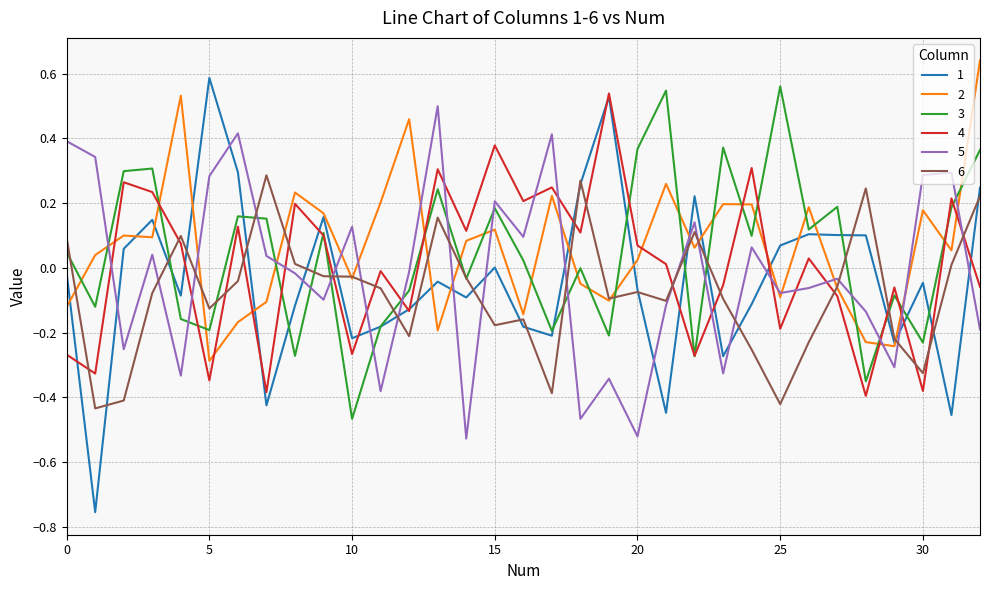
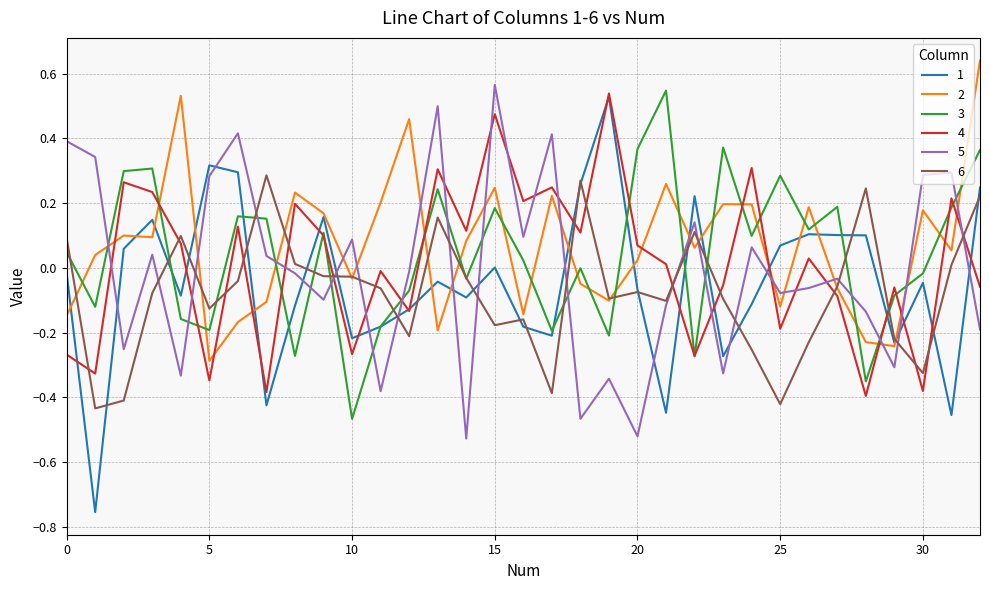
2, 0: -0.12 -> -0.15
1, 5: 0.59 -> 0.32
5, 10: 0.13 -> 0.09
2, 15: 0.12 -> 0.25
4, 15: 0.38 -> 0.47
5, 15: 0.21 -> 0.57
2, 25: -0.09 -> -0.12
3, 25: 0.56 -> 0.28
3, 30: -0.23 -> -0.02
